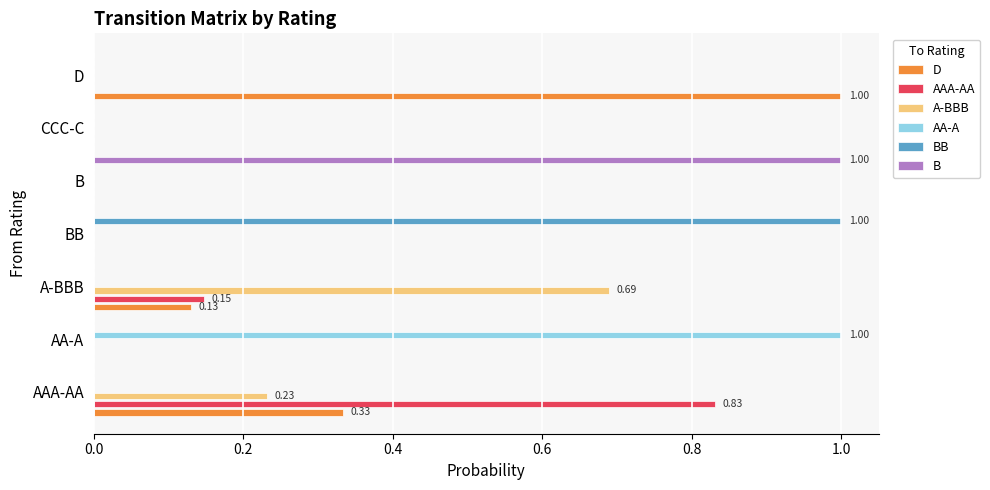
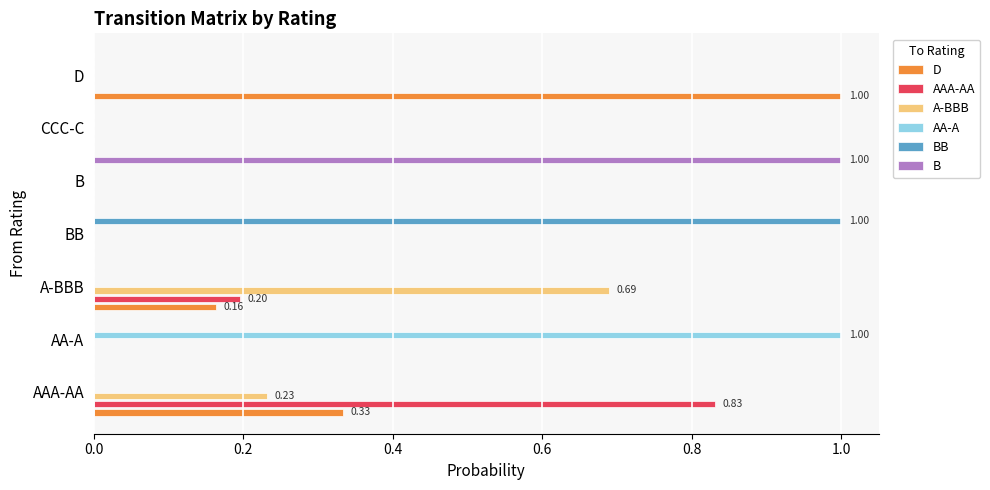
AAA-AA, A-BBB: 0.15 -> 0.20
D, A-BBB: 0.13 -> 0.16
